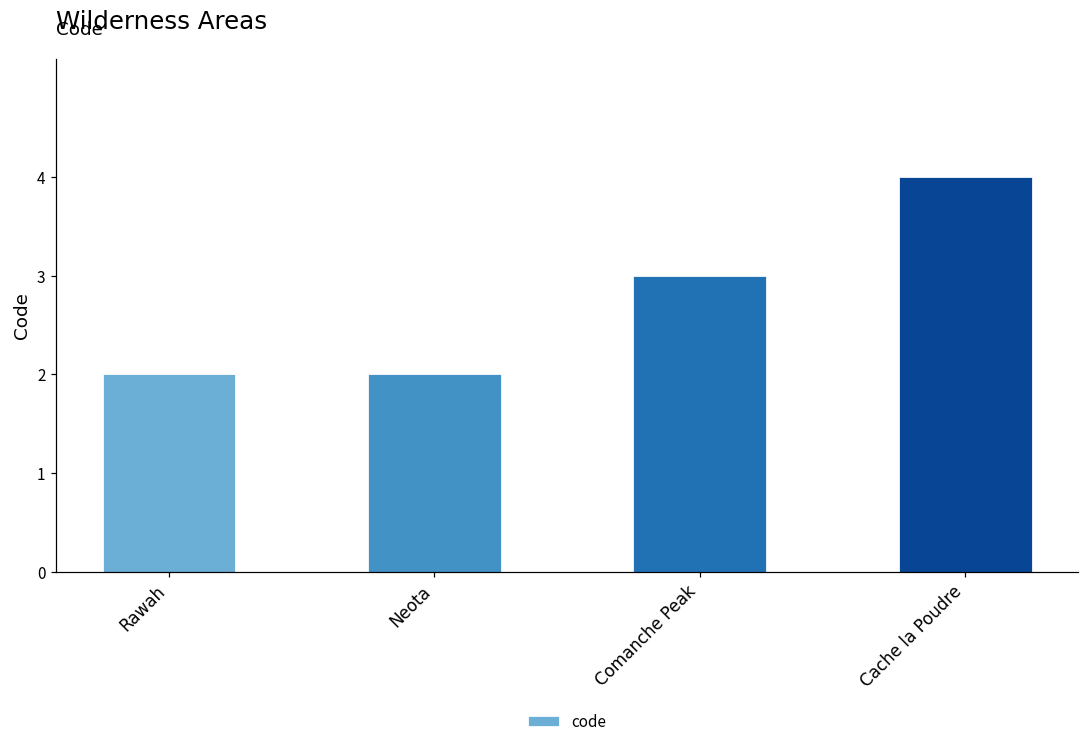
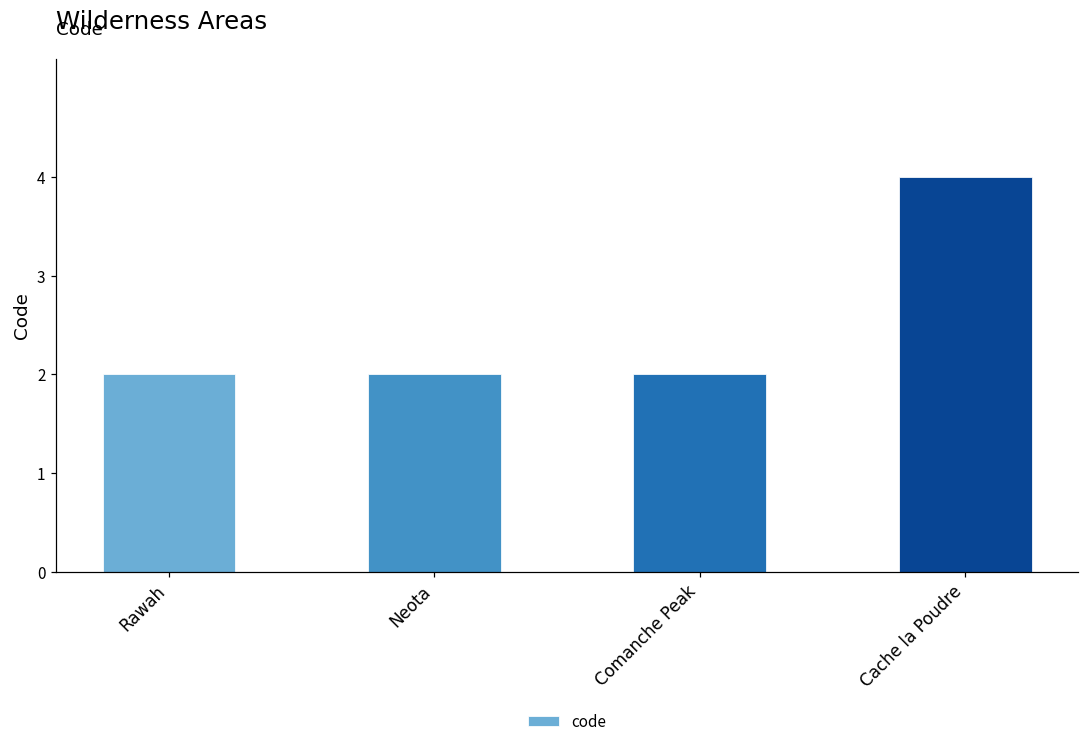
Comanche Peak: 3 -> 2
